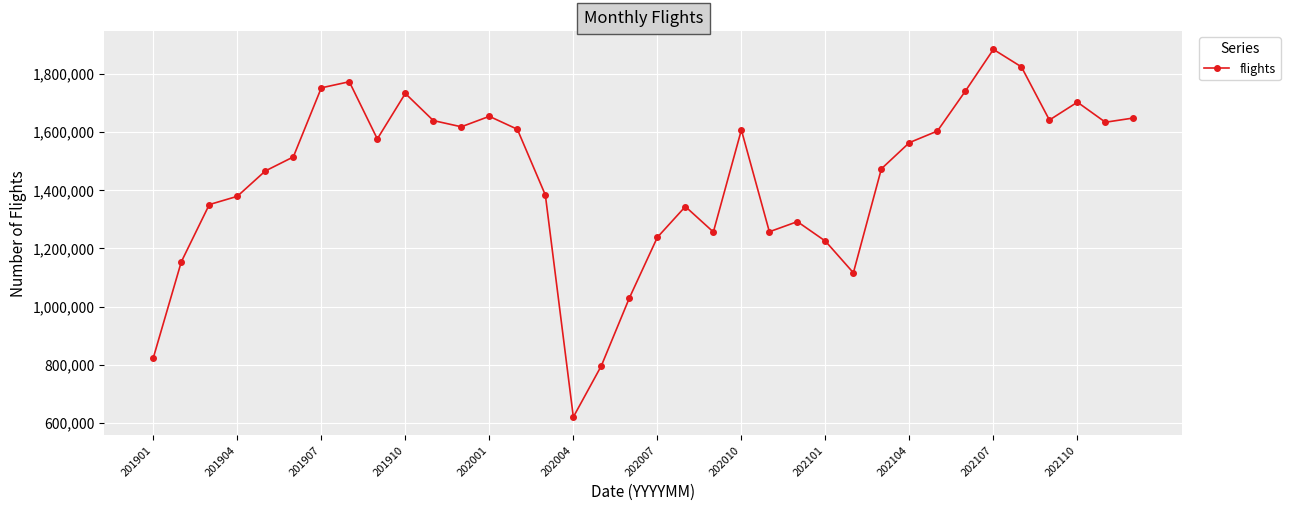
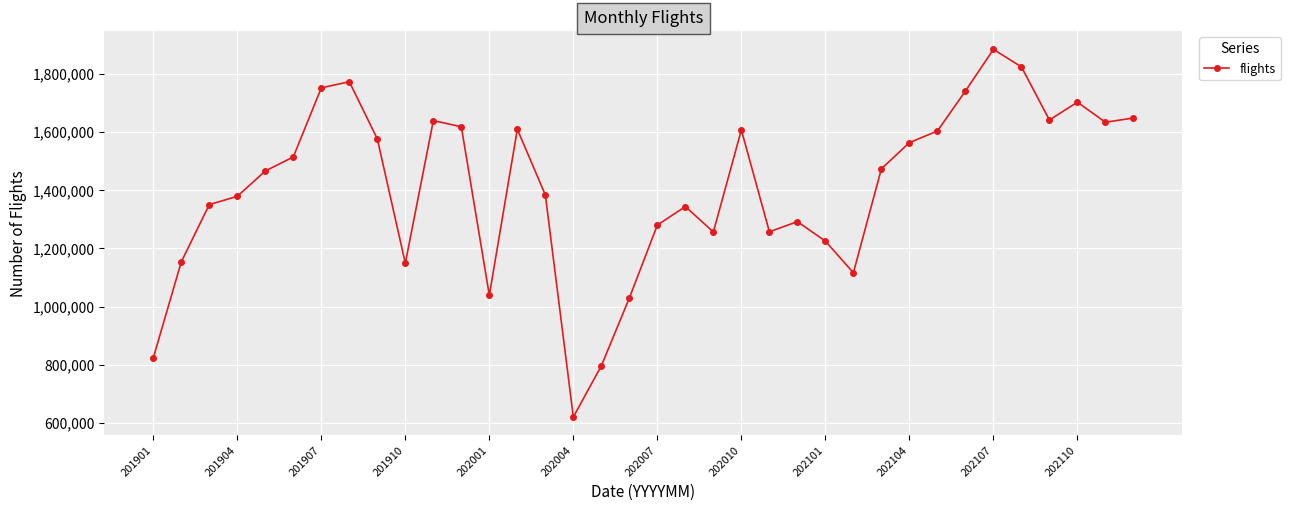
201910: 1,730,000 -> 1,150,000
202001: 1,650,000 -> 1,040,000
202007: 1,240,000 -> 1,280,000
